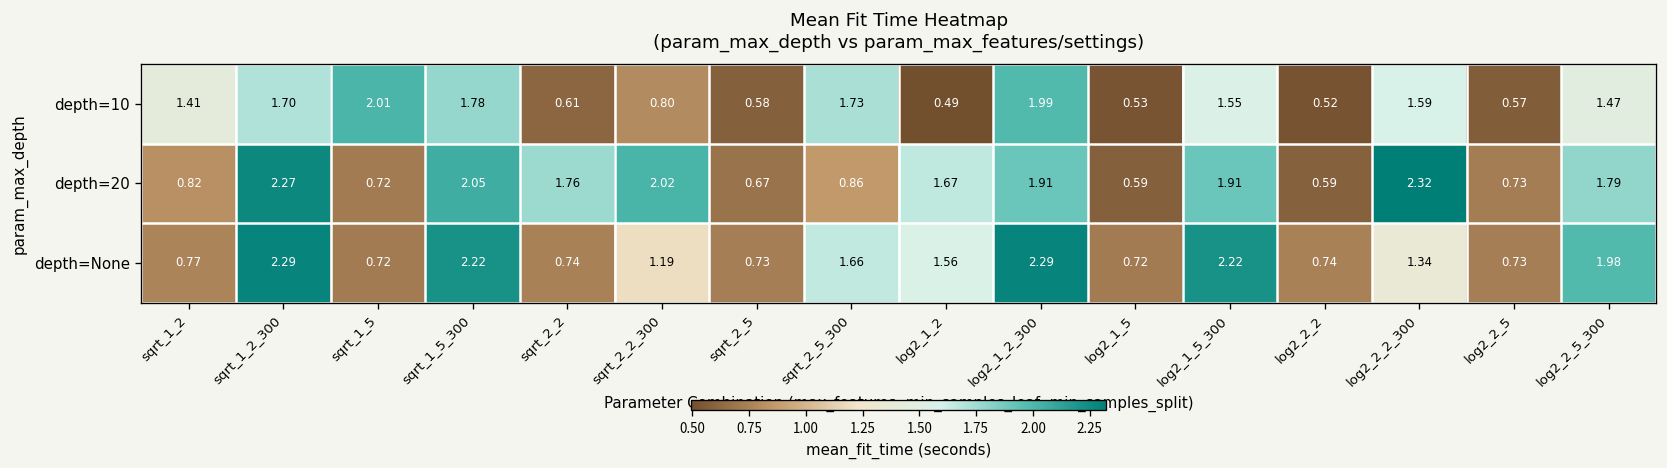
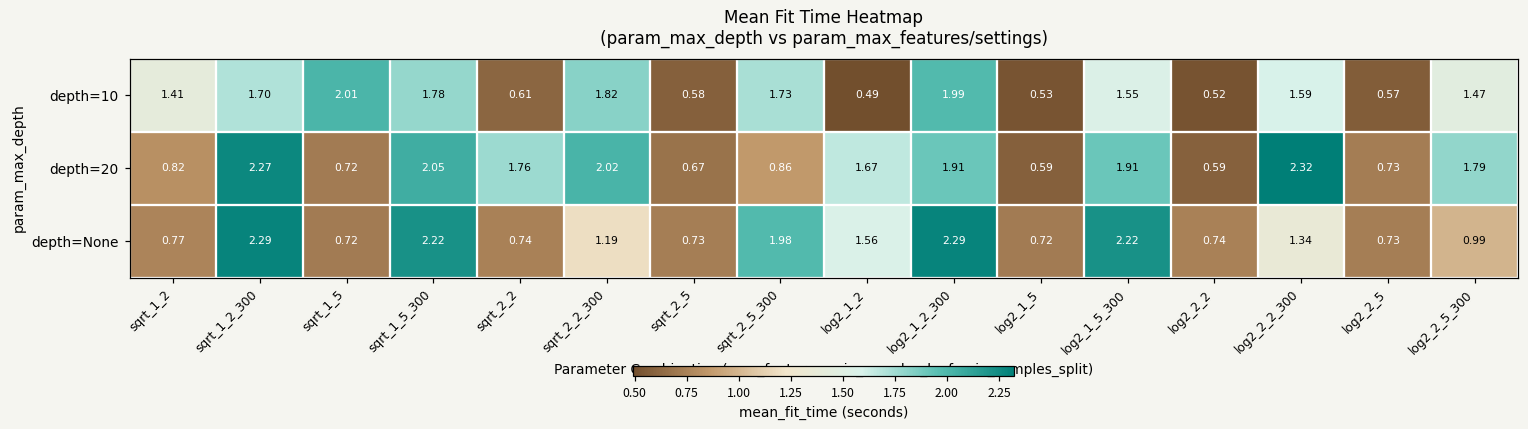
depth=10, sqrt_2_2_300: 0.80 -> 1.82
depth=None, sqrt_2_5_300: 1.66 -> 1.98
depth=None, log2_2_5_300: 1.98 -> 0.99
